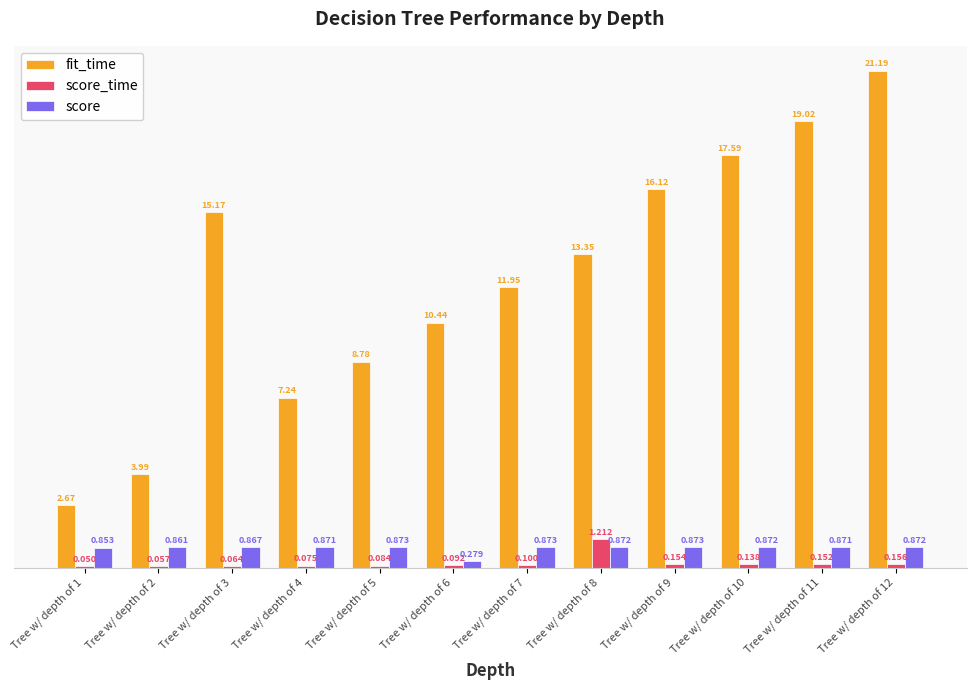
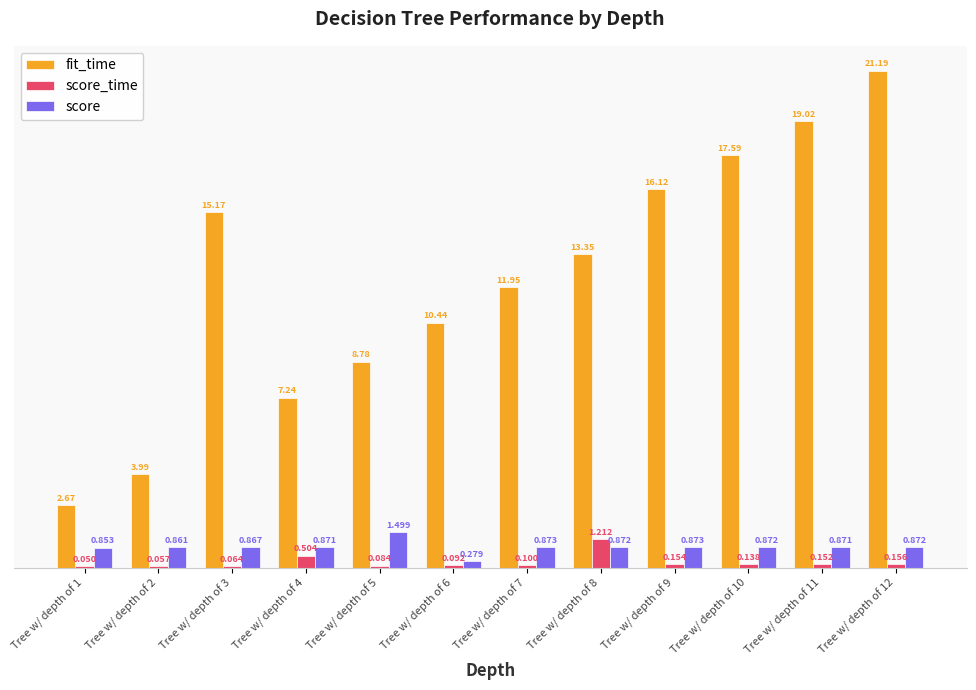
score_time, Tree w/ depth of 4: 0.075 -> 0.504
score, Tree w/ depth of 5: 0.873 -> 1.499
